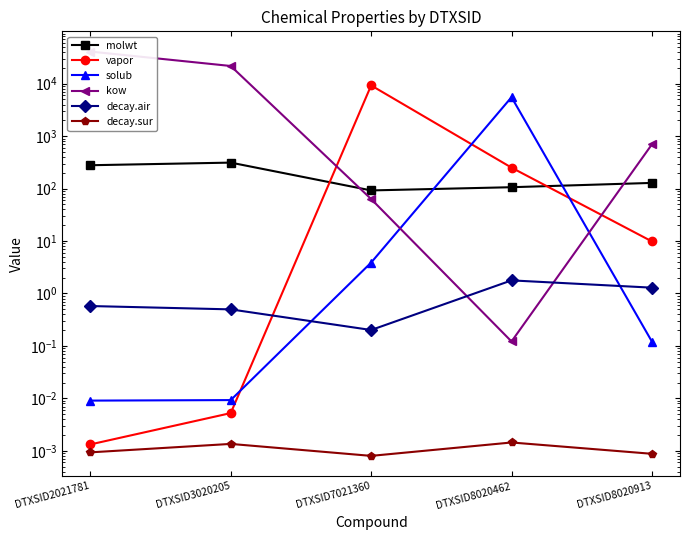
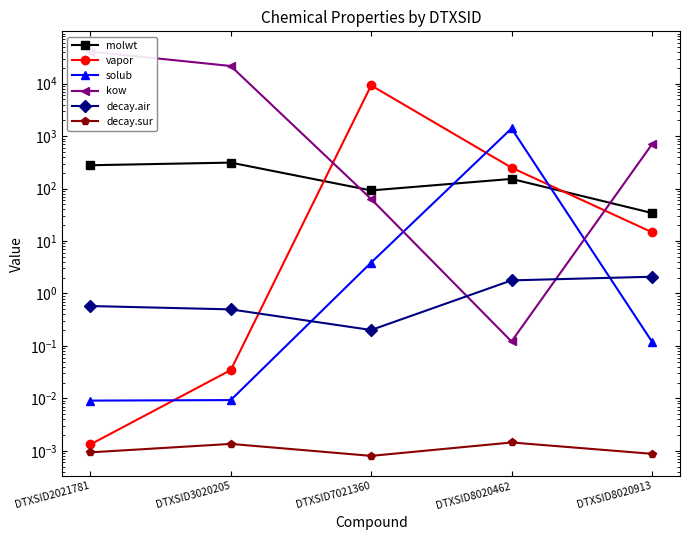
vapor, DTXSID3020205: 0.005 -> 0.03
molwt, DTXSID8020462: 110 -> 150
solub, DTXSID8020462: 6000 -> 1400
molwt, DTXSID8020913: 130 -> 30
vapor, DTXSID8020913: 10 -> 15
decay.air, DTXSID8020913: 1.3 -> 2.1
